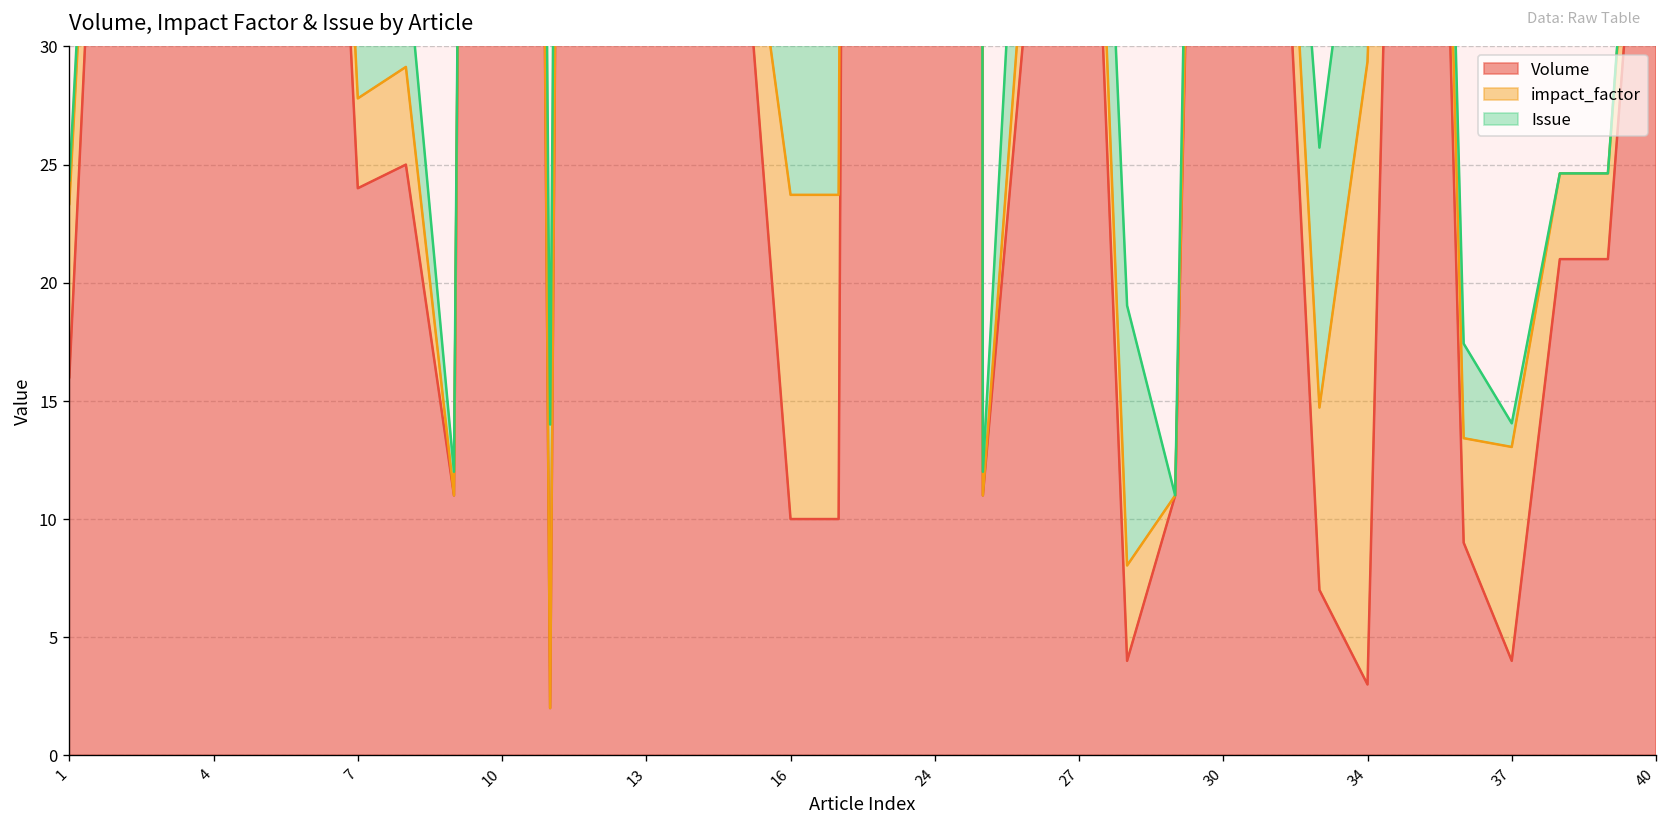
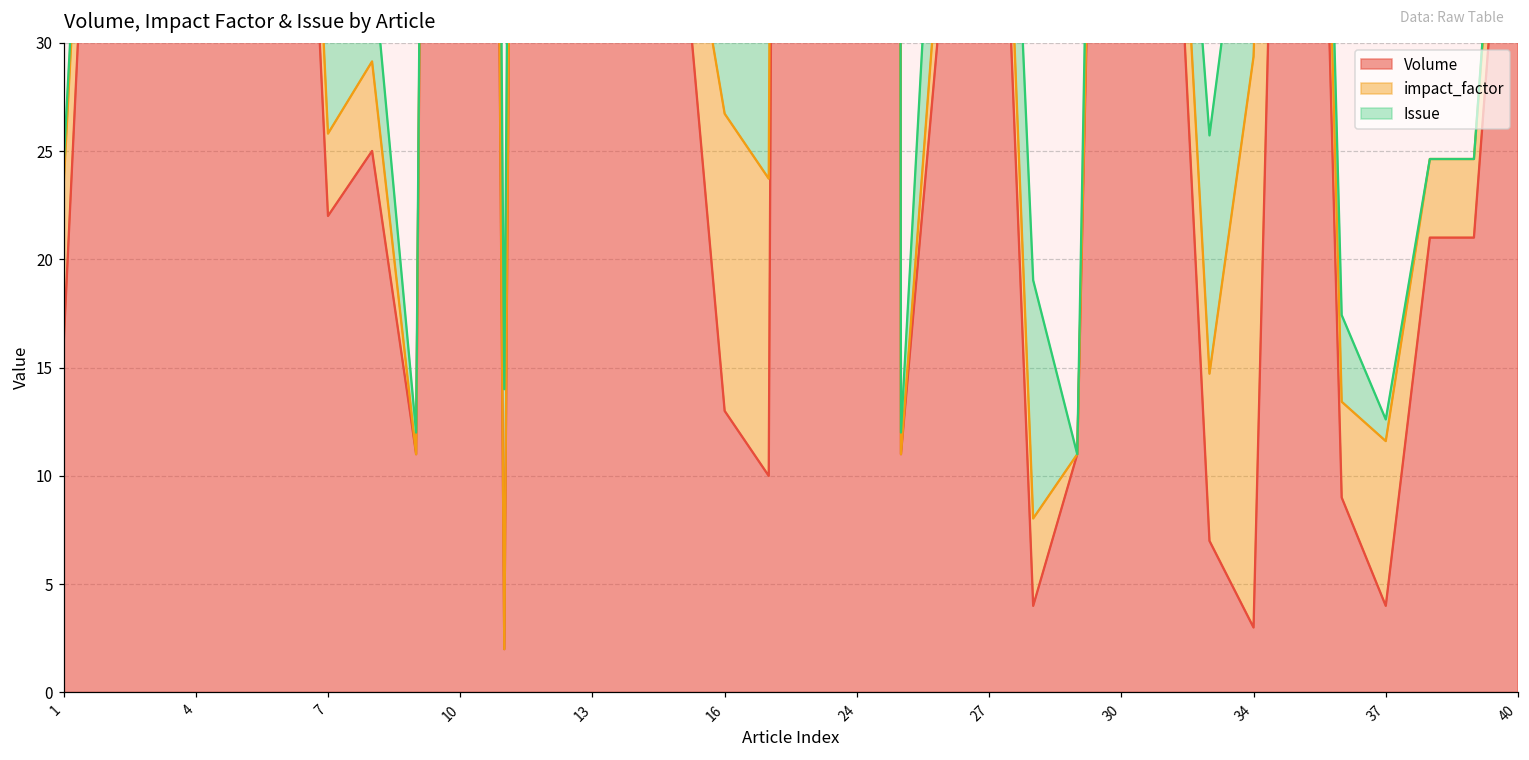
Volume, 7: 24 -> 22
Volume, 16: 10 -> 13
impact_factor, 37: 9.1 -> 7.6
